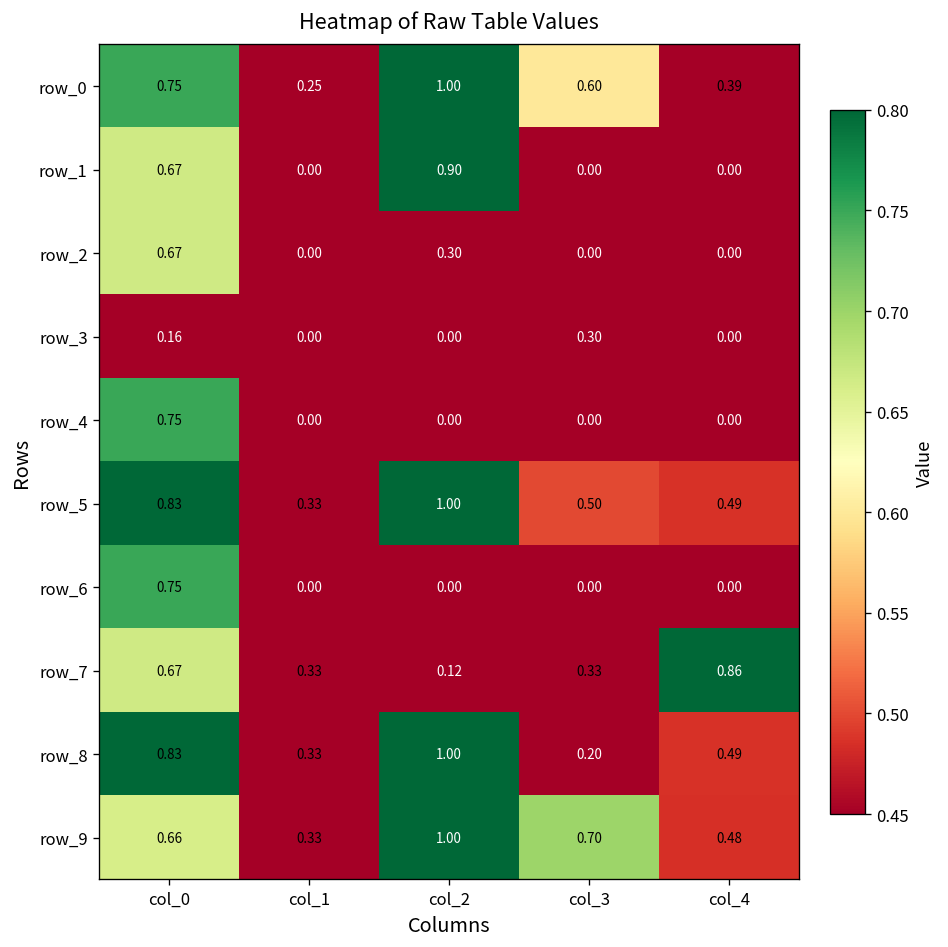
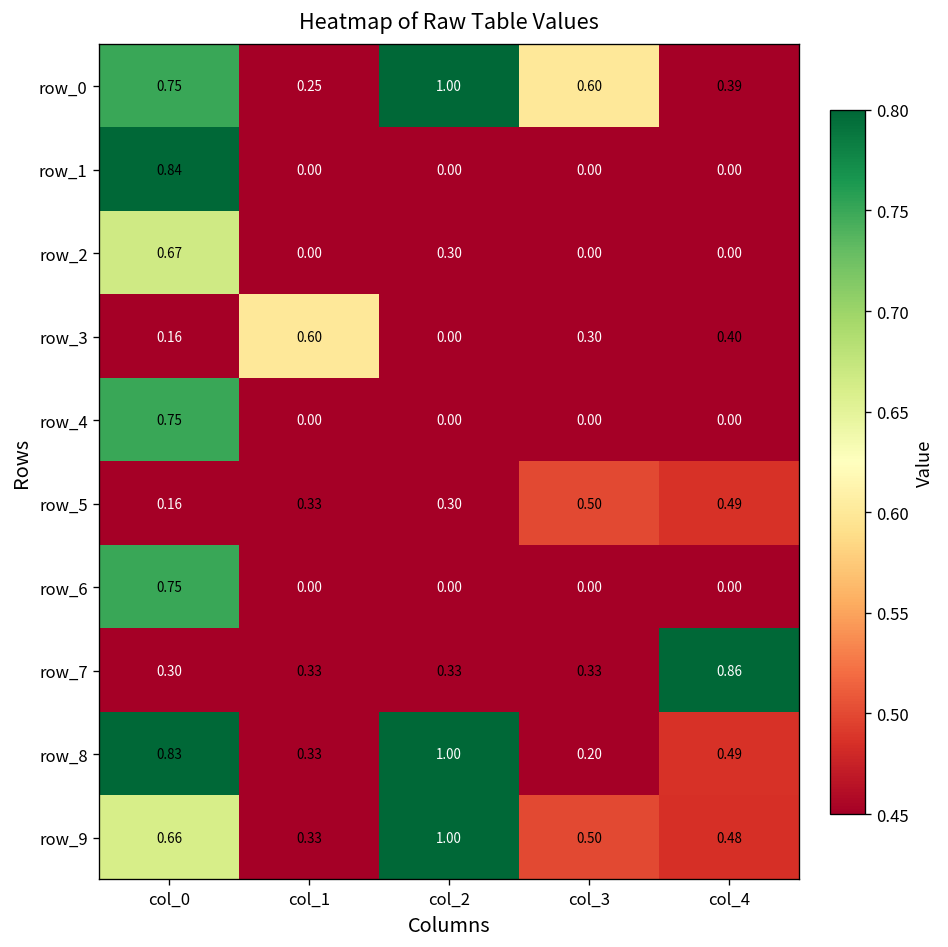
row_1, col_0: 0.67 -> 0.84
row_1, col_2: 0.90 -> 0.00
row_3, col_1: 0.00 -> 0.60
row_3, col_4: 0.00 -> 0.40
row_5, col_0: 0.83 -> 0.16
row_5, col_2: 1.00 -> 0.30
row_7, col_0: 0.67 -> 0.30
row_7, col_2: 0.12 -> 0.33
row_9, col_3: 0.70 -> 0.50
